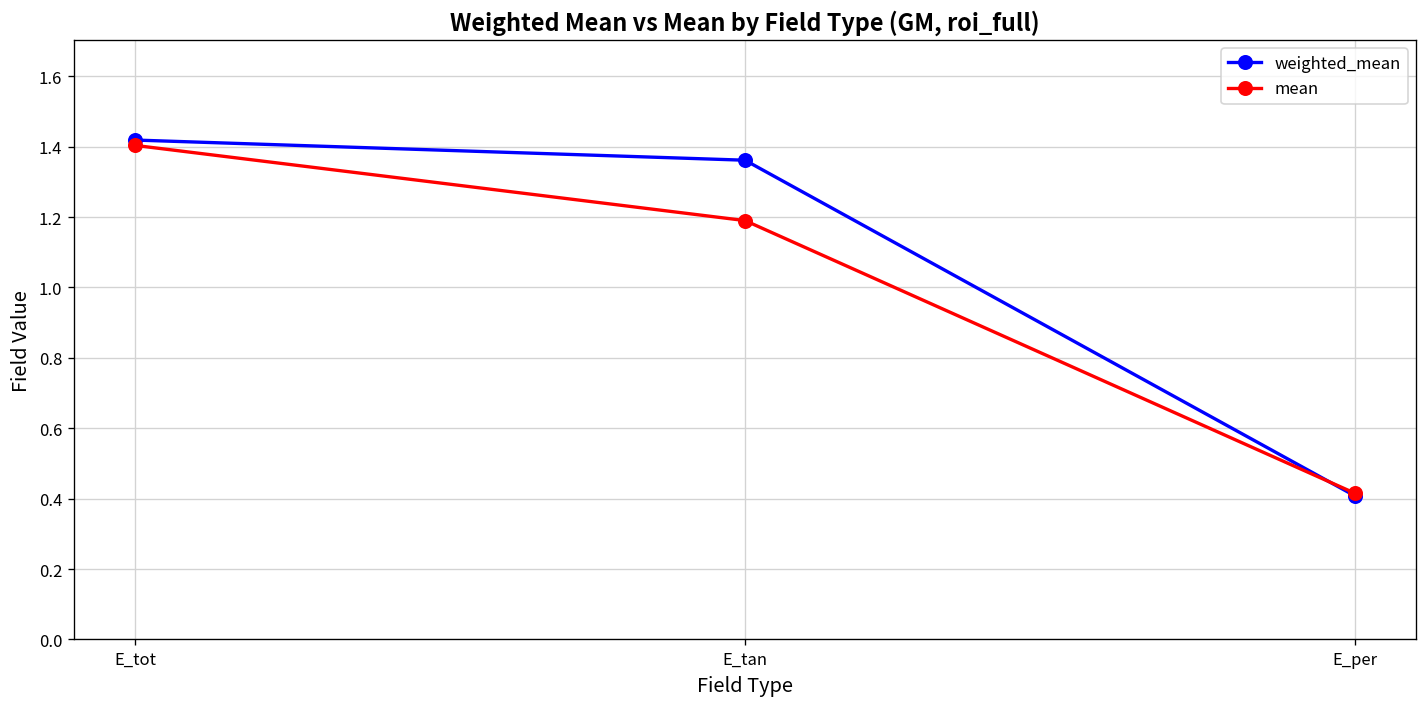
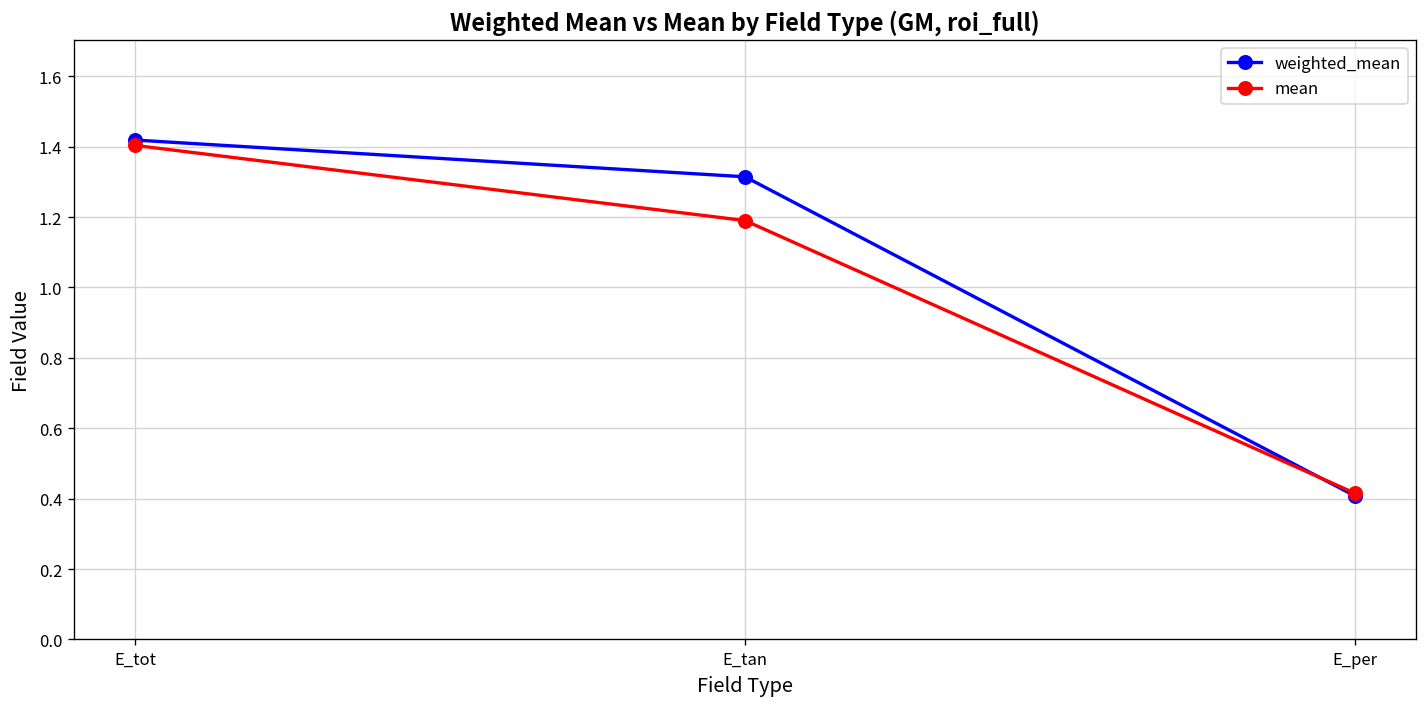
weighted_mean, E_tan: 1.36 -> 1.31
